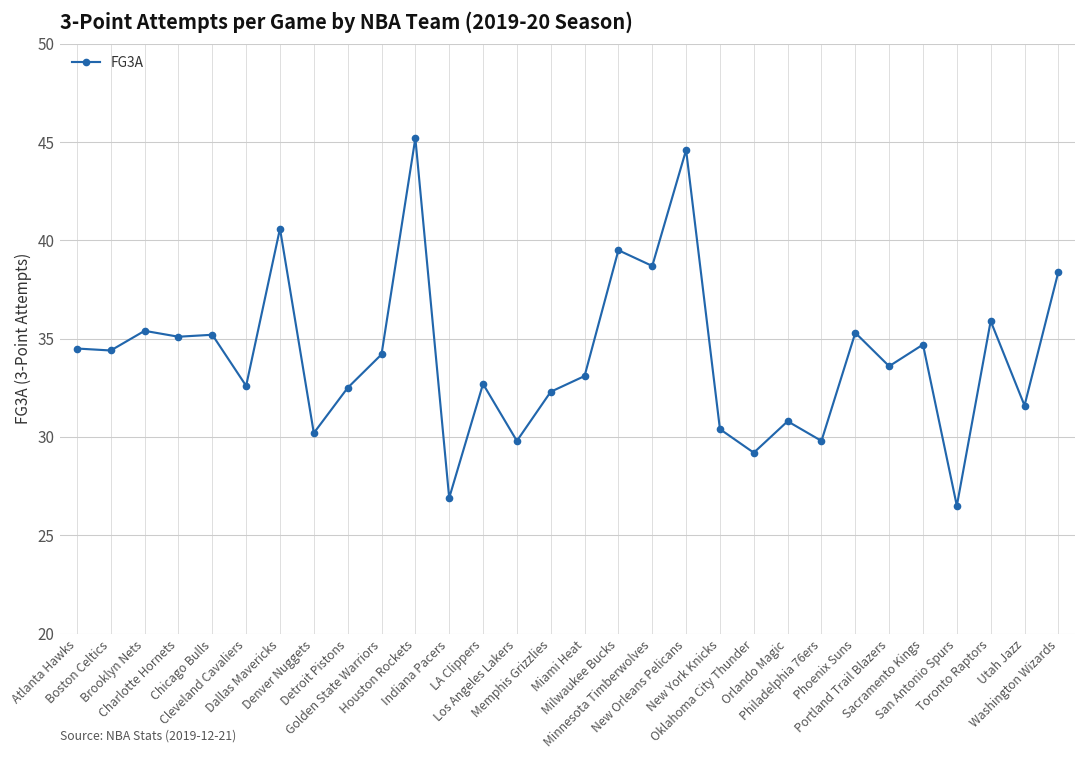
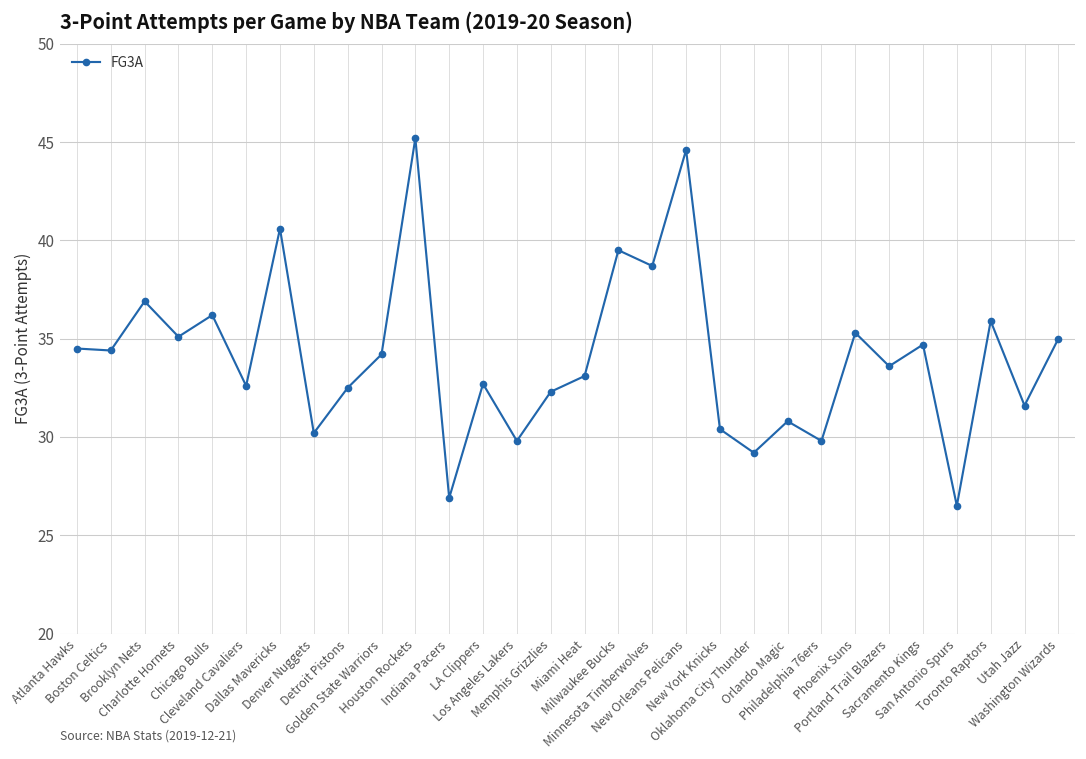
Brooklyn Nets: 35.4 -> 36.9
Chicago Bulls: 35.2 -> 36.2
Washington Wizards: 38.4 -> 35.0
